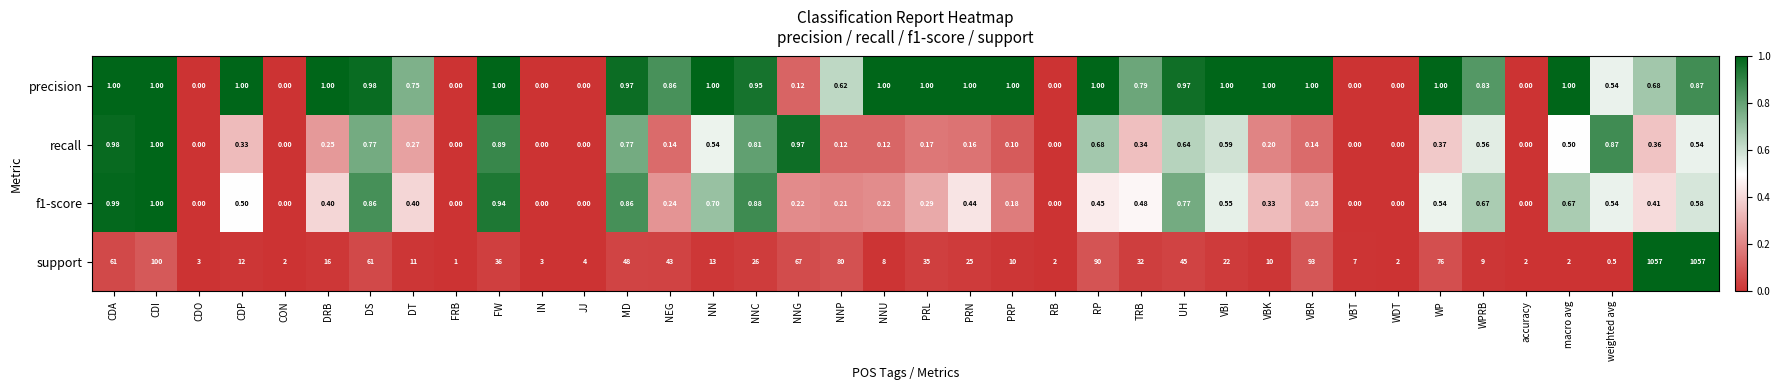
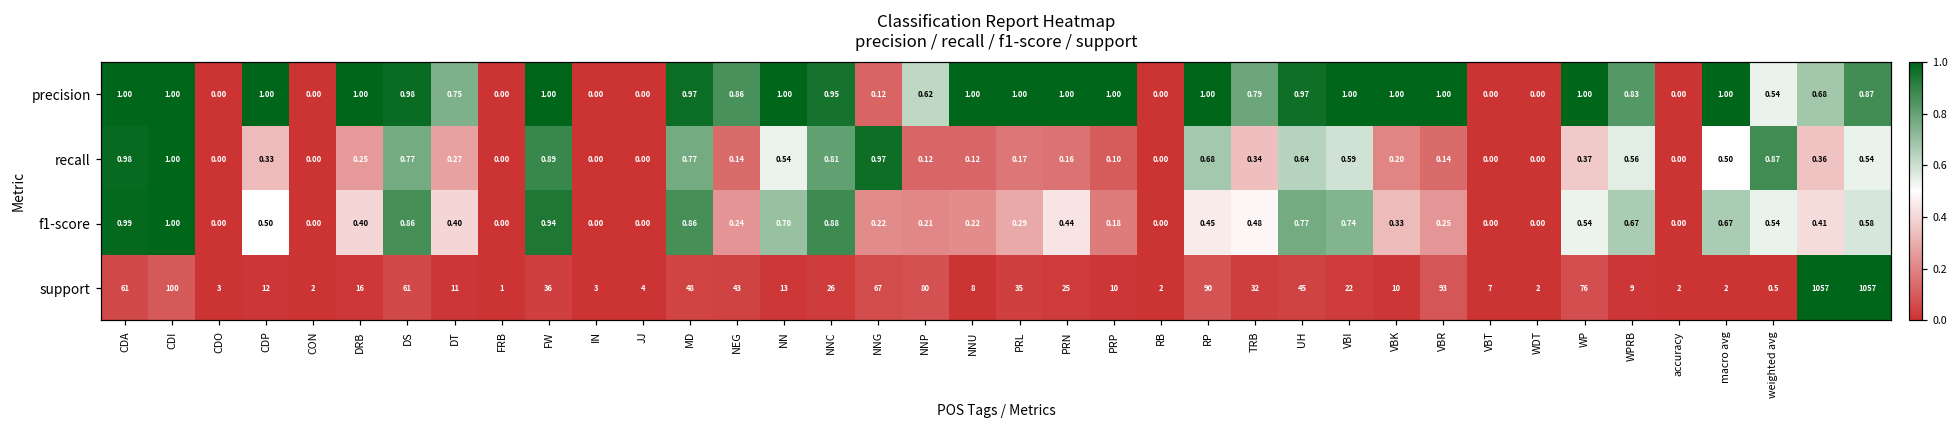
f1-score, VBI: 0.55 -> 0.74
